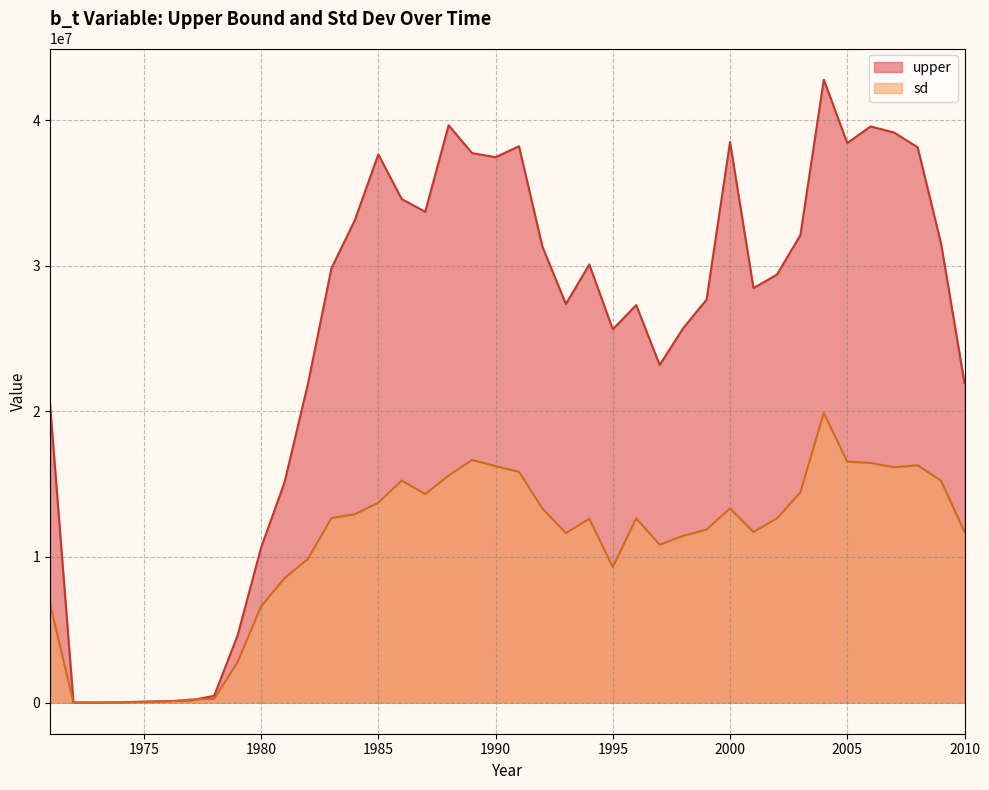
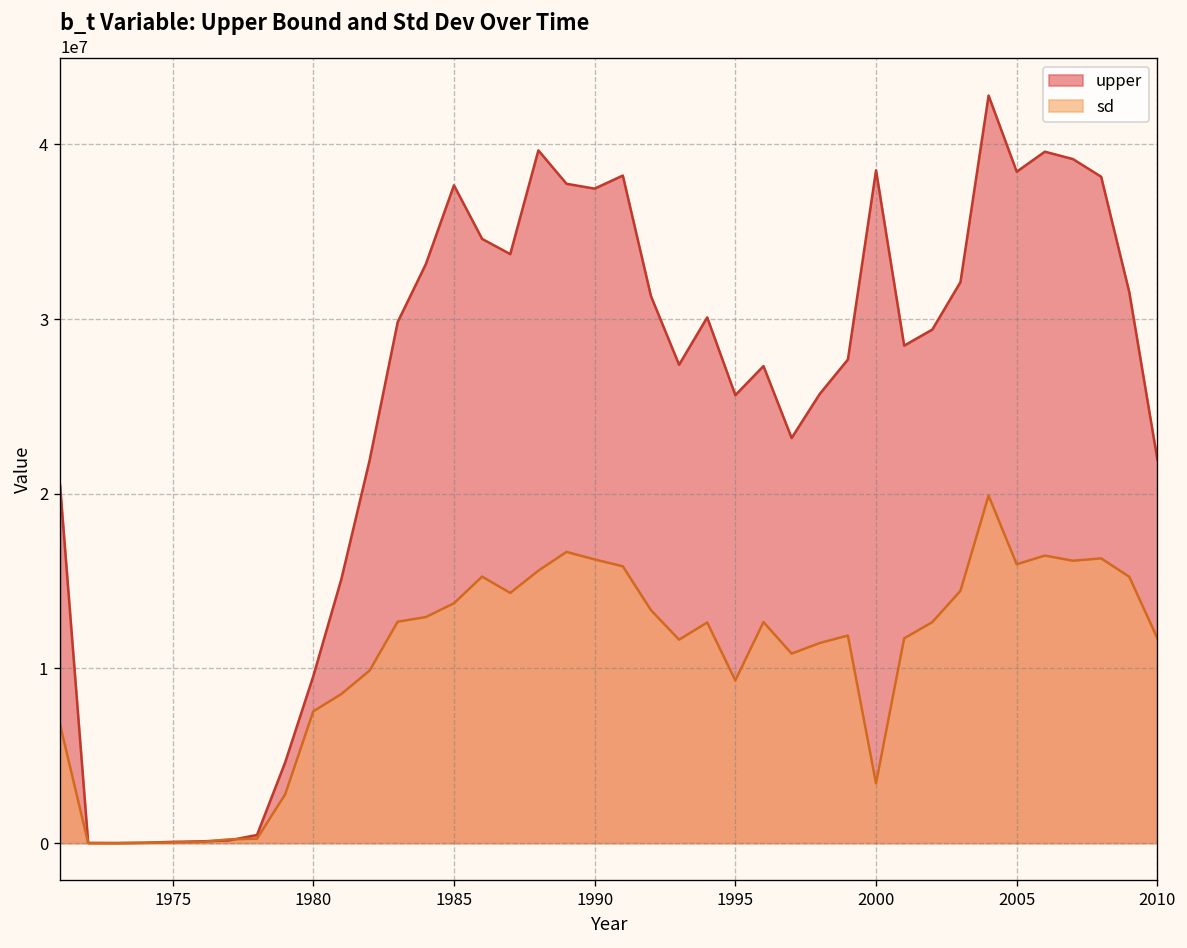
upper, 1980: 10600000 -> 9600000
sd, 1980: 6600000 -> 7500000
sd, 2000: 13300000 -> 3400000
sd, 2005: 16500000 -> 16000000
